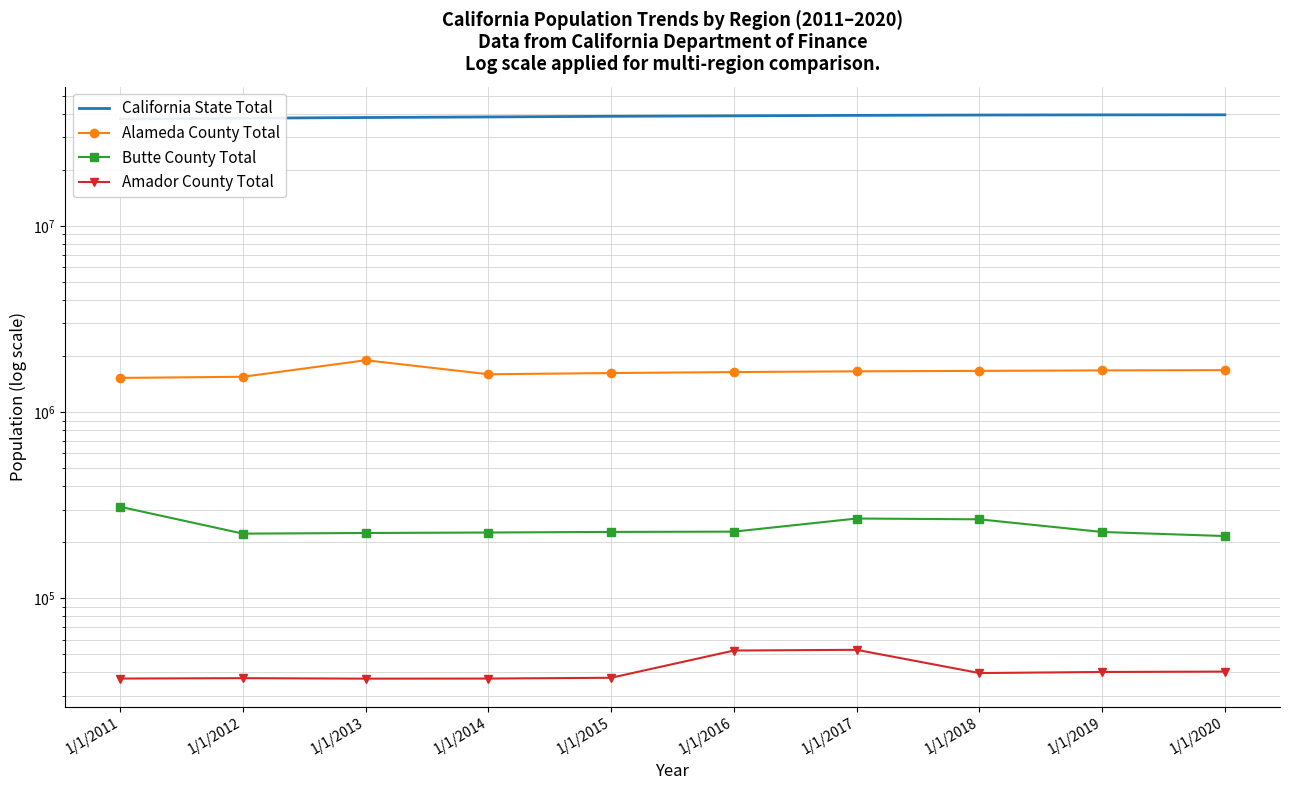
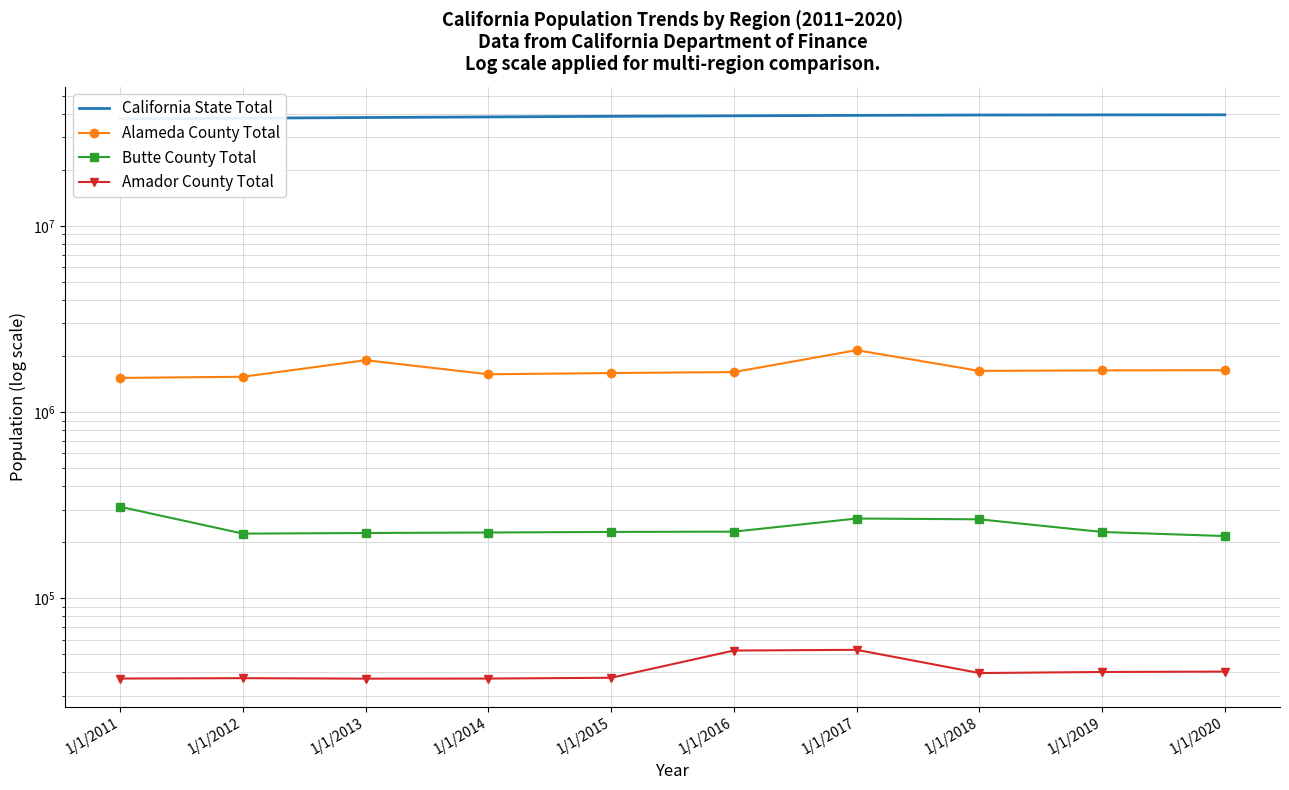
Alameda County Total, 1/1/2017: 1700000 -> 2200000
